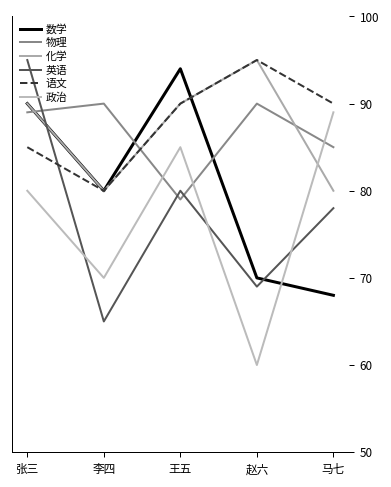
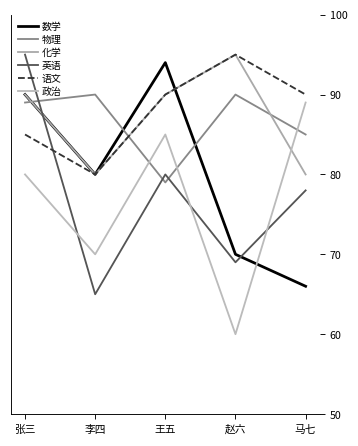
数学, 马七: 68 -> 66
